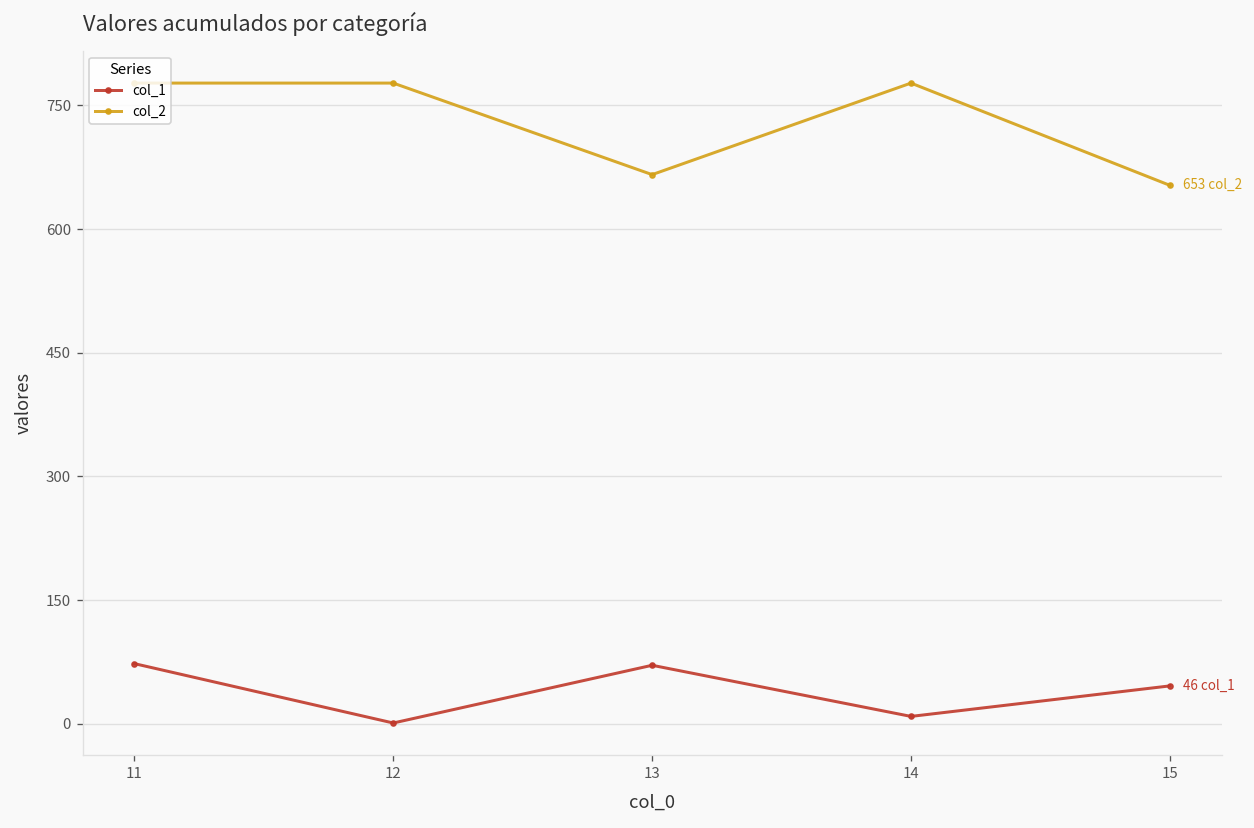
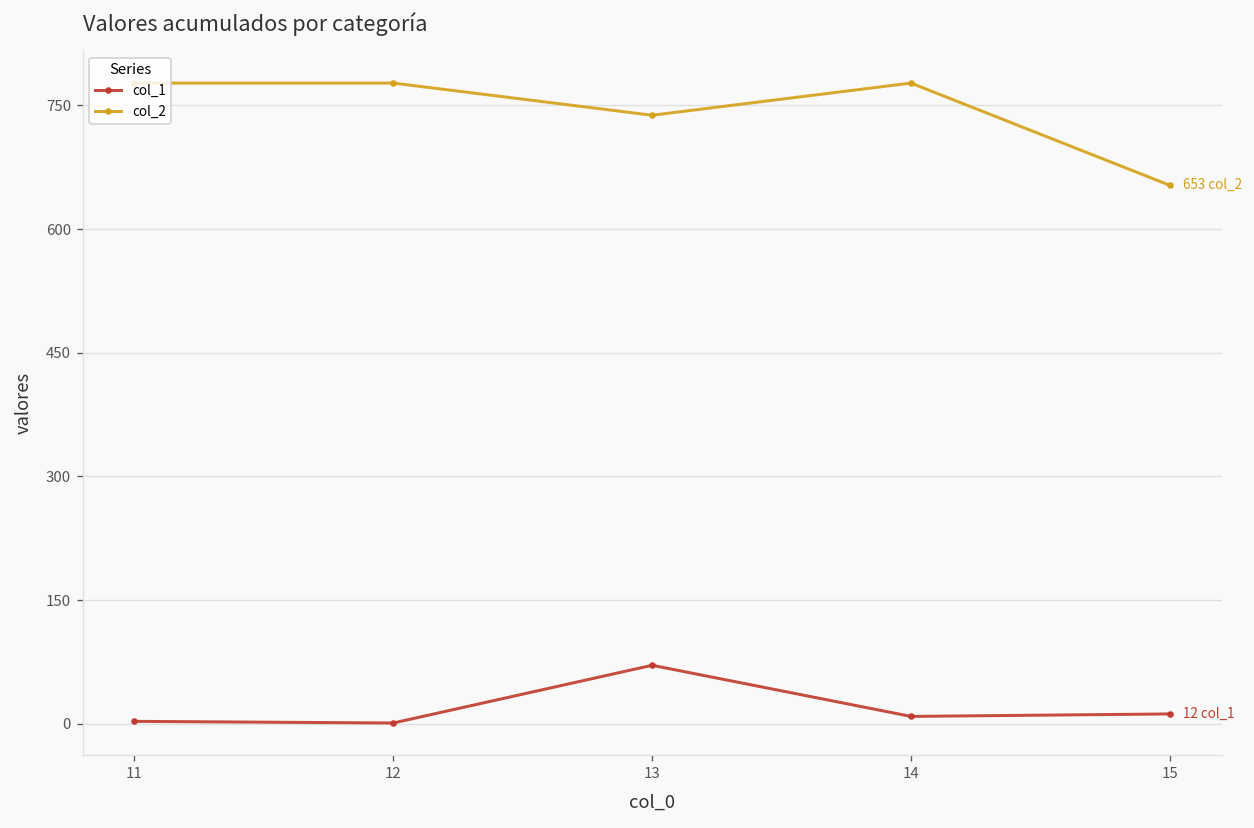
col_1, 11: 70 -> 0
col_2, 13: 670 -> 740
col_1, 15: 46 -> 12
